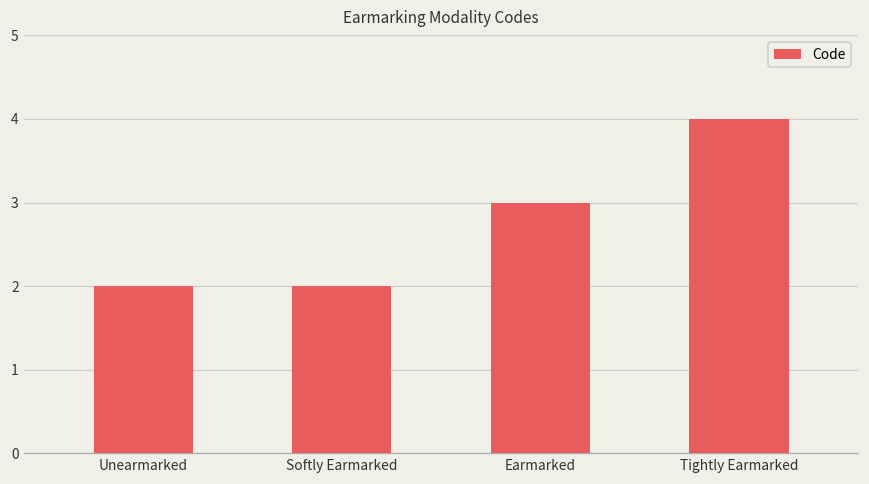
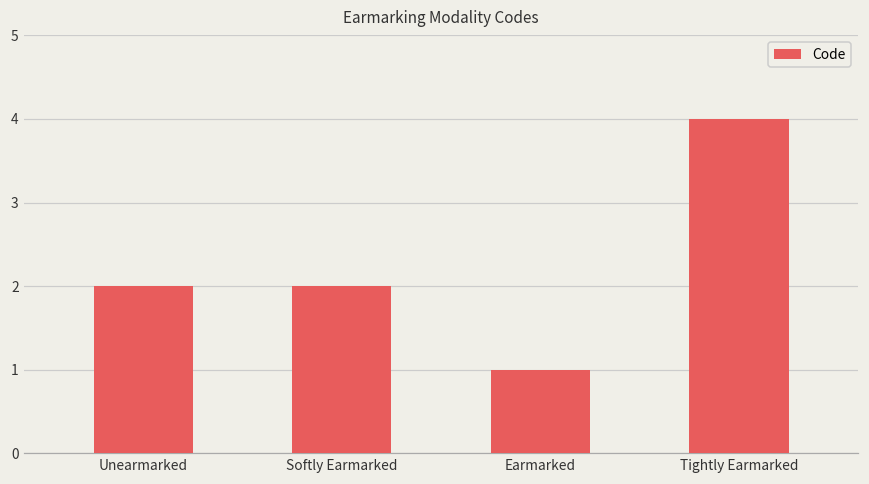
Earmarked: 3 -> 1
